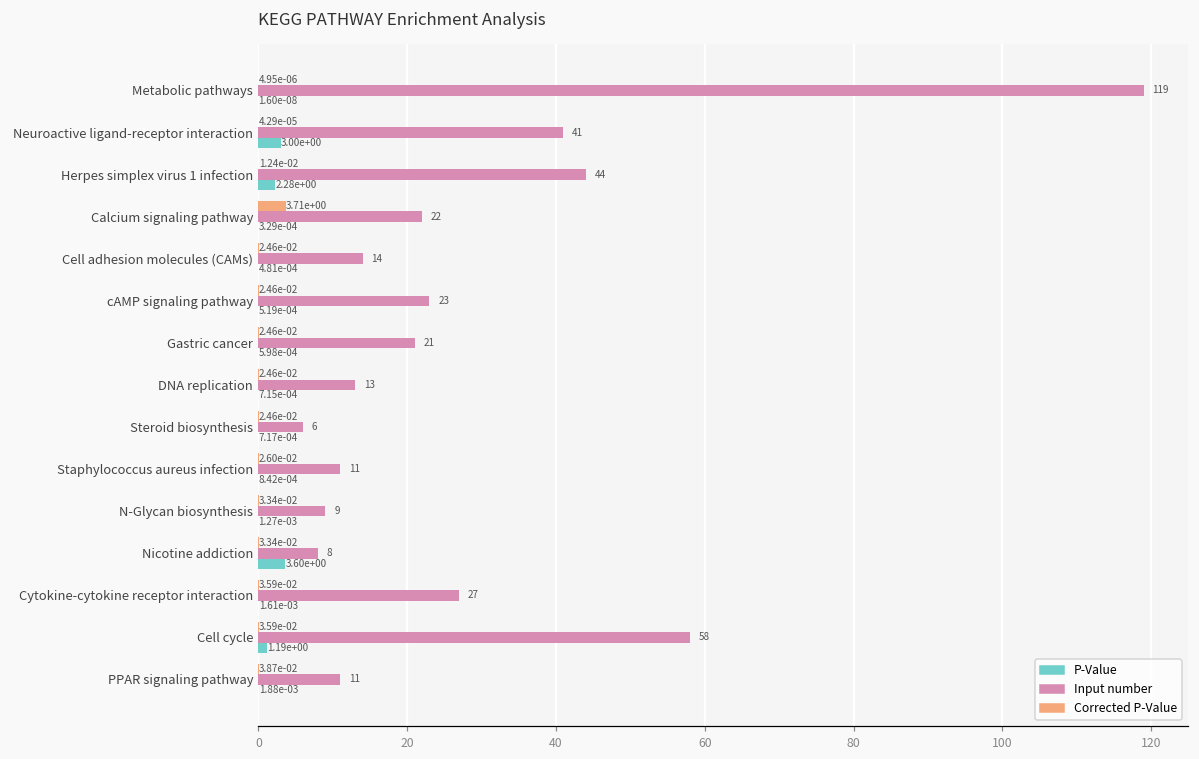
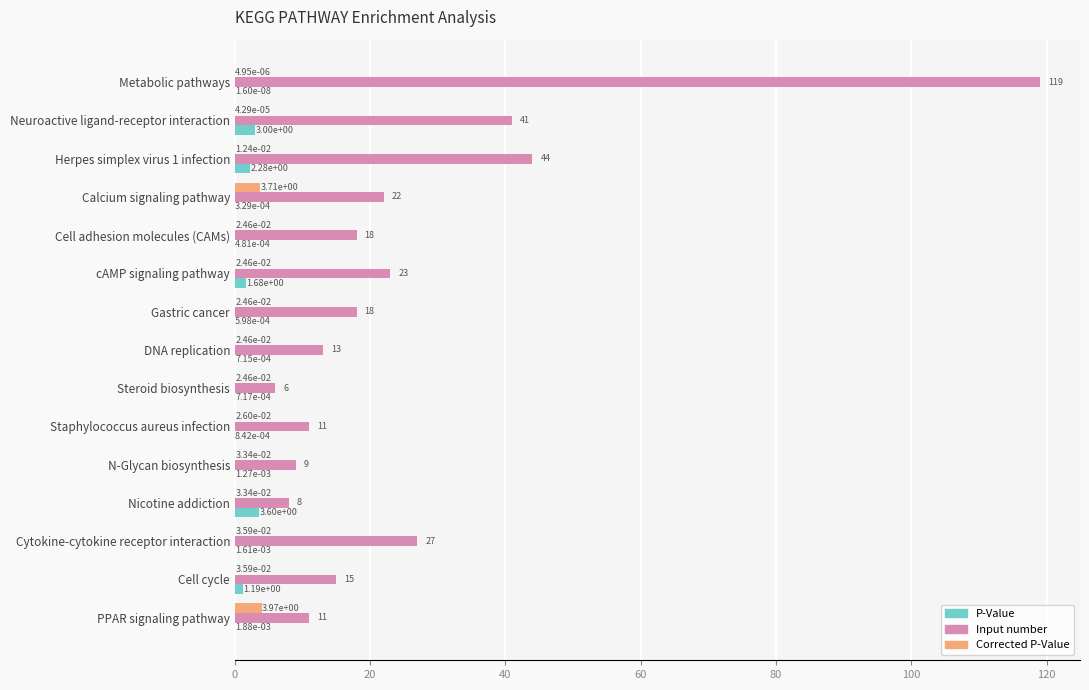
Input number, Cell adhesion molecules (CAMs): 14 -> 18
P-Value, cAMP signaling pathway: 5.19e-04 -> 1.68e+00
Input number, Gastric cancer: 21 -> 18
Input number, Cell cycle: 58 -> 15
Corrected P-Value, PPAR signaling pathway: 3.87e-02 -> 3.97e+00
